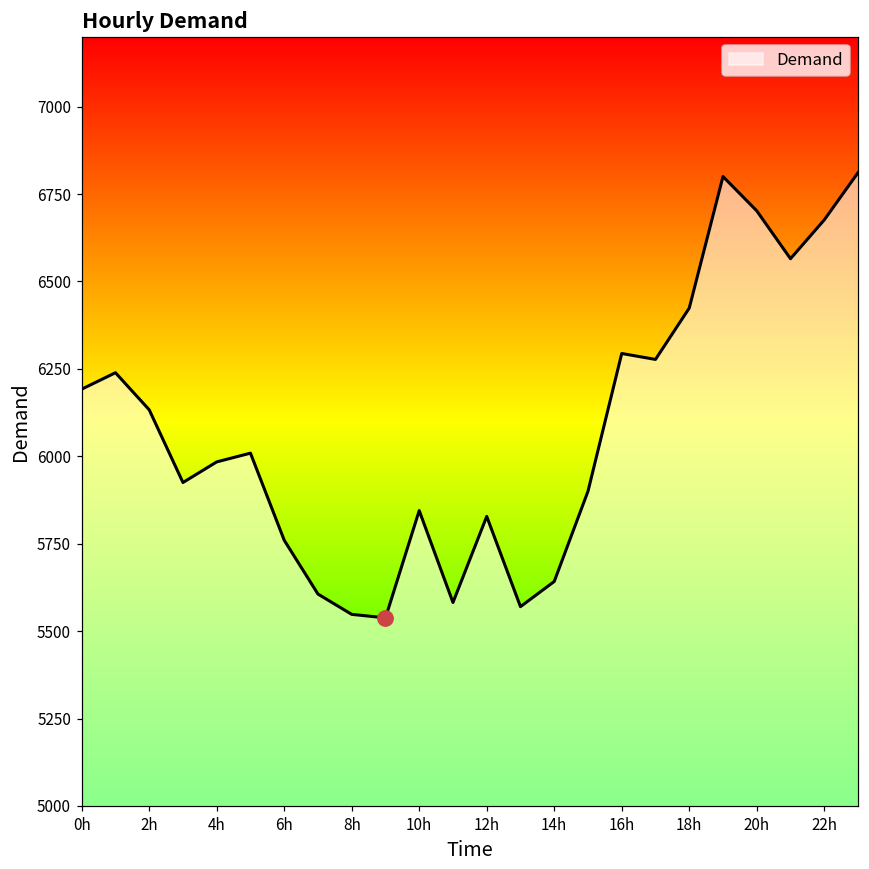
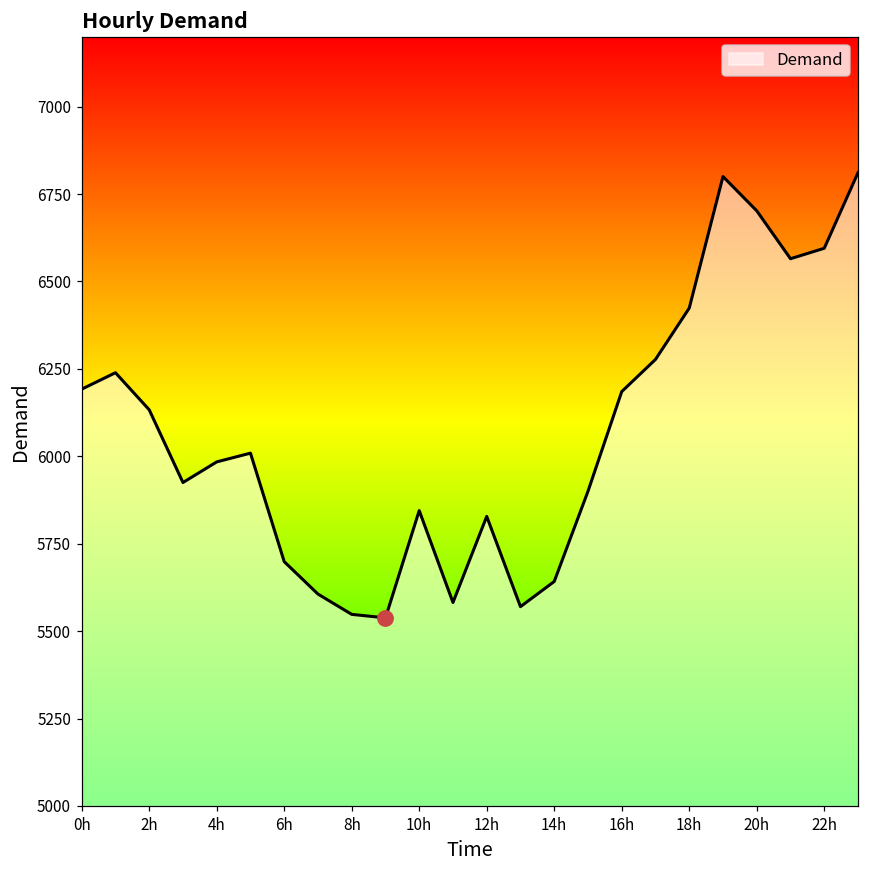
Demand, 6h: 5760 -> 5700
Demand, 16h: 6290 -> 6190
Demand, 22h: 6680 -> 6590
